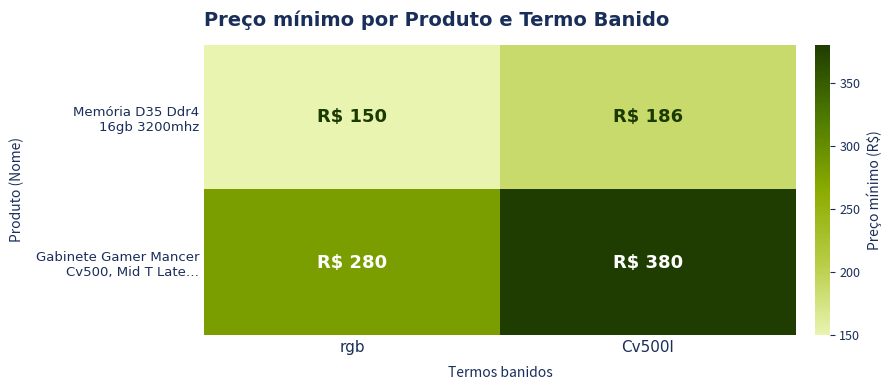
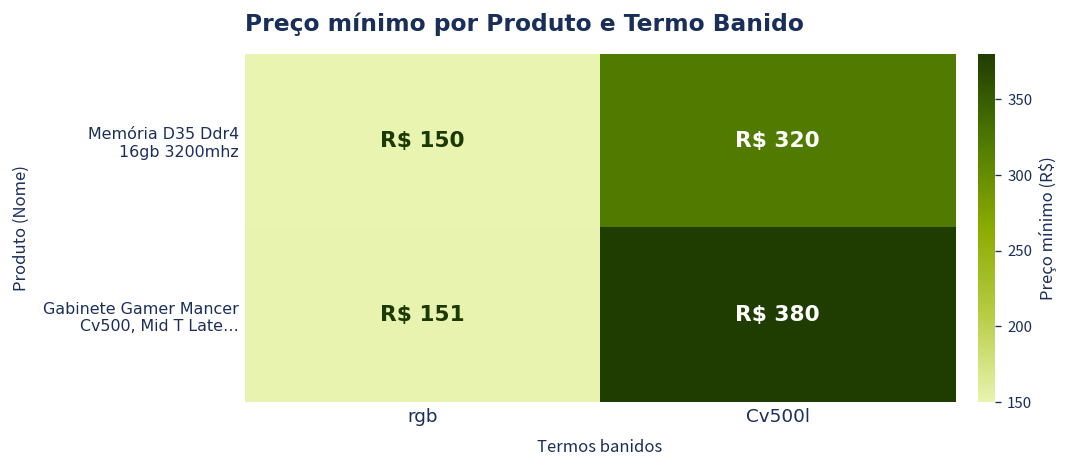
Memória D35 Ddr4 16gb 3200mhz, Cv500l: 186 -> 320
Gabinete Gamer Mancer Cv500, Mid T Late…, rgb: 280 -> 151
